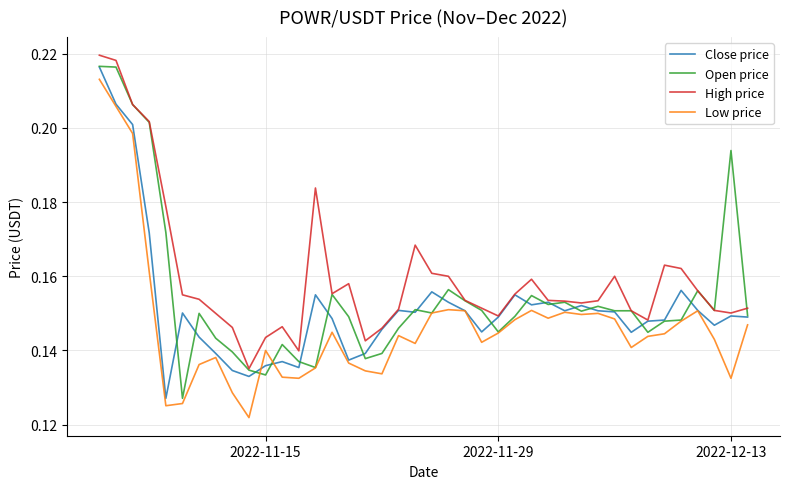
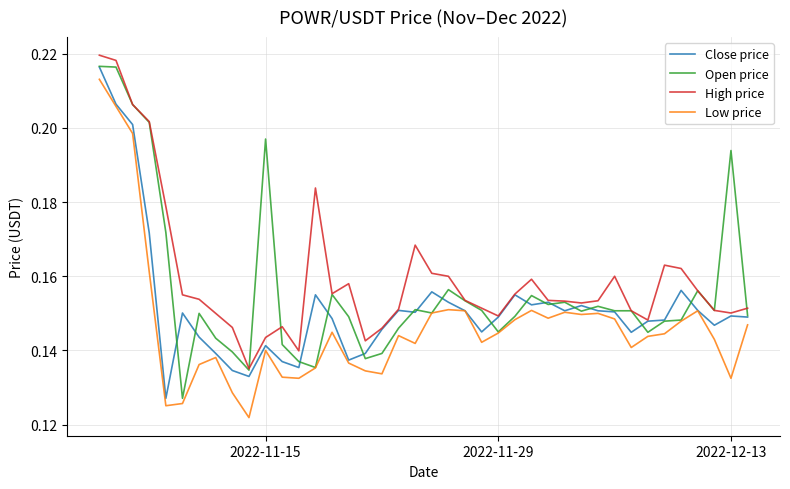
Close price, 2022-11-15: 0.136 -> 0.141
Open price, 2022-11-15: 0.133 -> 0.197
